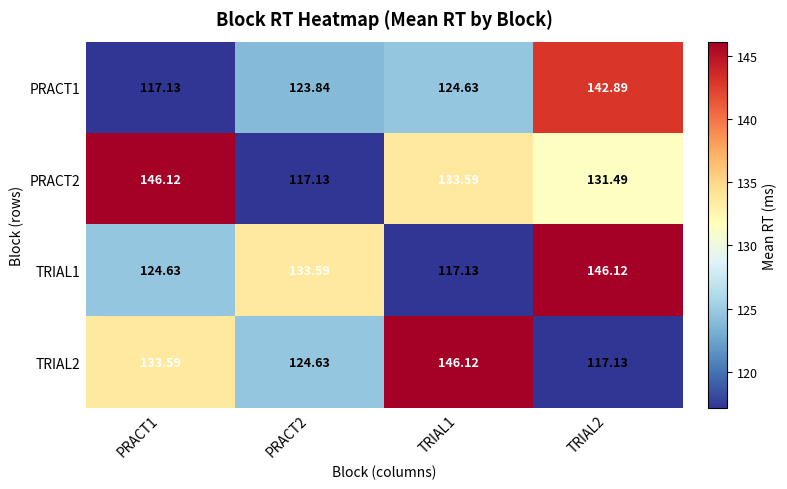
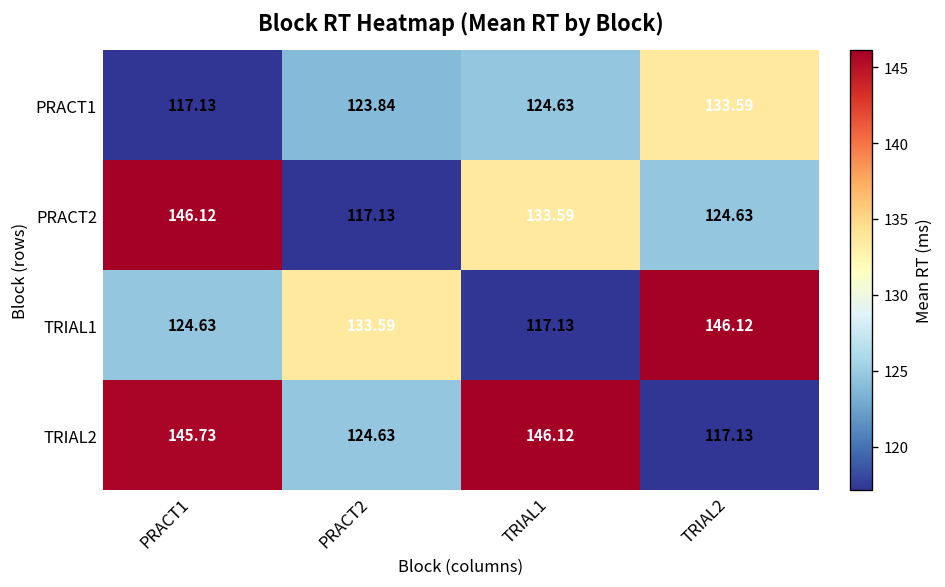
PRACT1, TRIAL2: 142.89 -> 133.59
PRACT2, TRIAL2: 131.49 -> 124.63
TRIAL2, PRACT1: 133.59 -> 145.73
